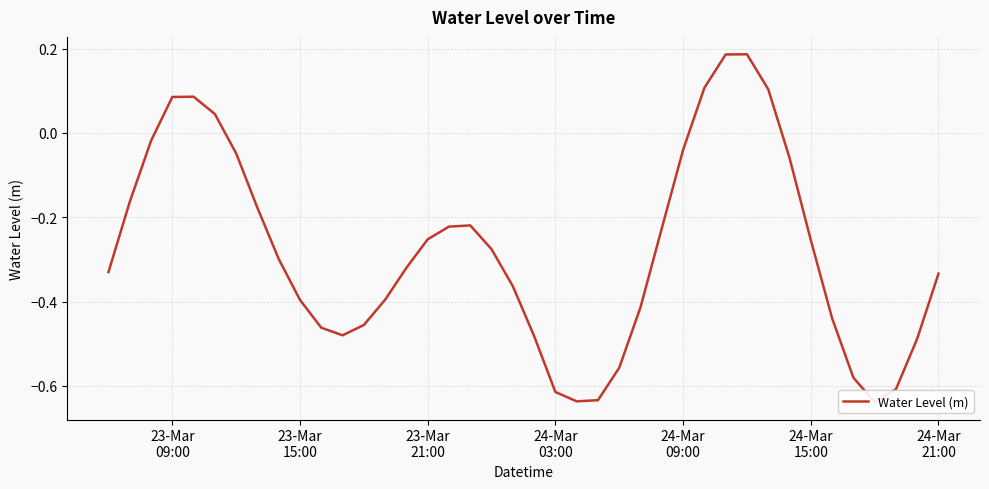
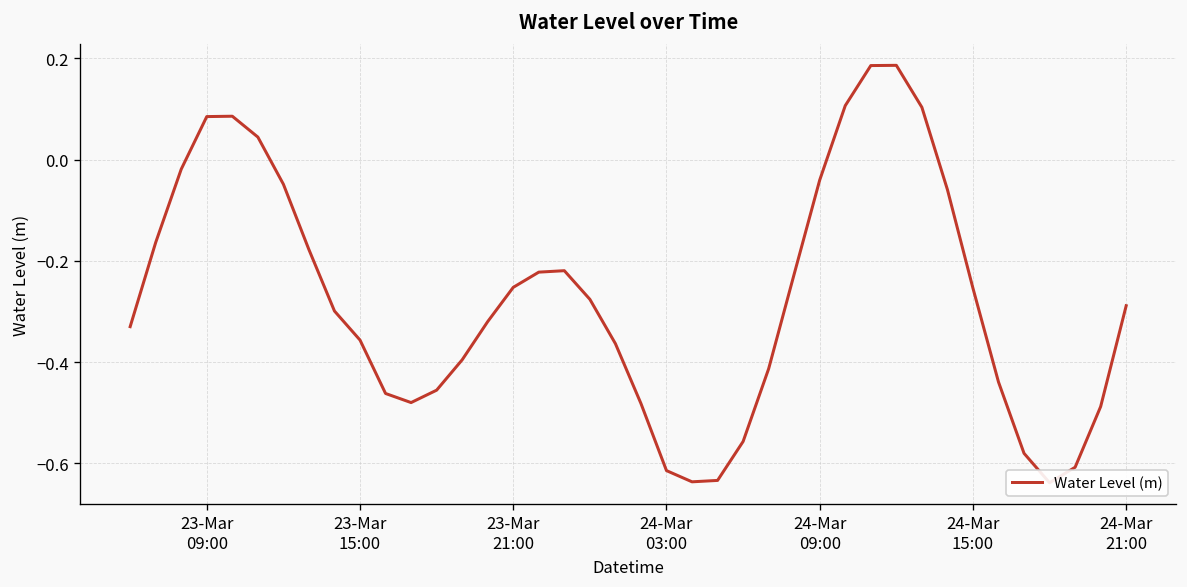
23-Mar 15:00: -0.40 -> -0.36
24-Mar 21:00: -0.33 -> -0.29
